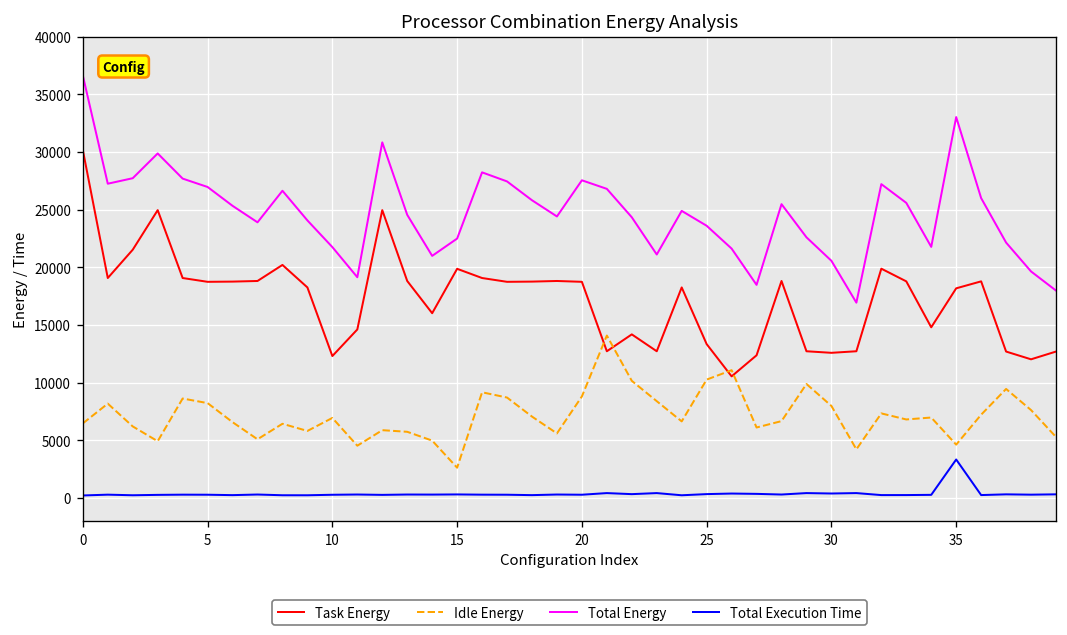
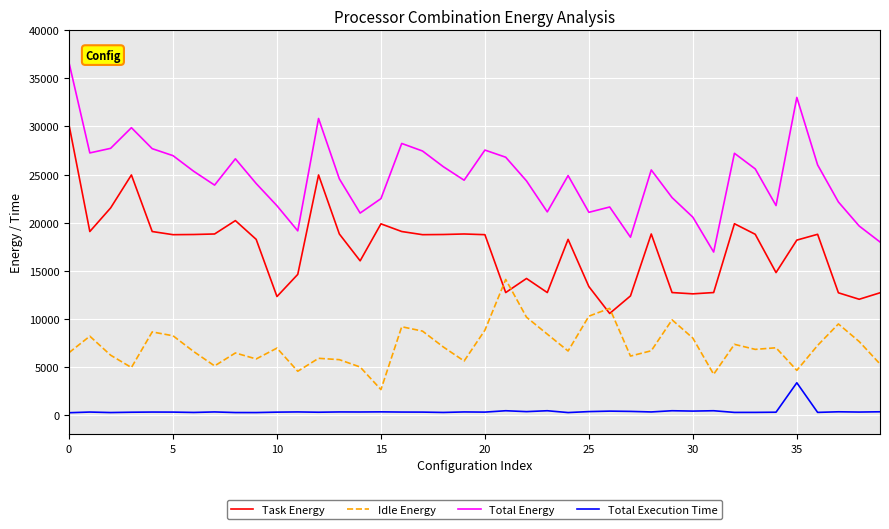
Total Energy, 25: 24000 -> 21000
